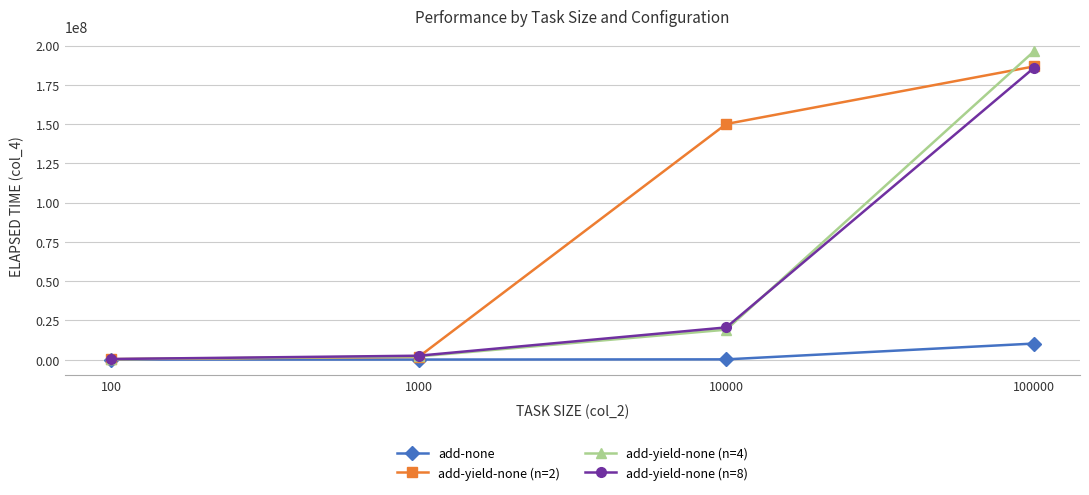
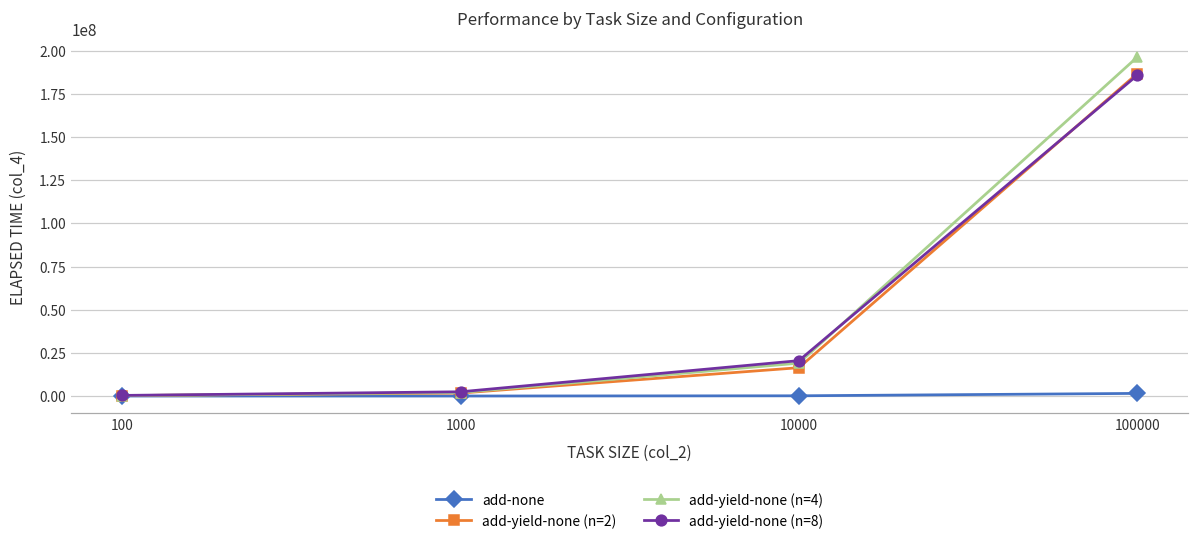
add-yield-none (n=2), 10000: 150000000 -> 16000000
add-none, 100000: 10000000 -> 2000000
